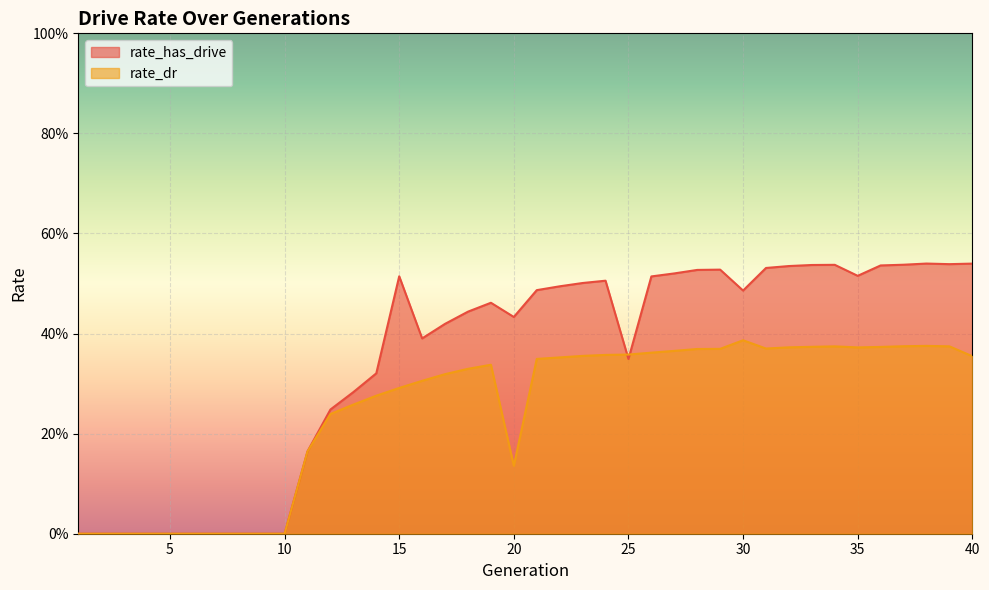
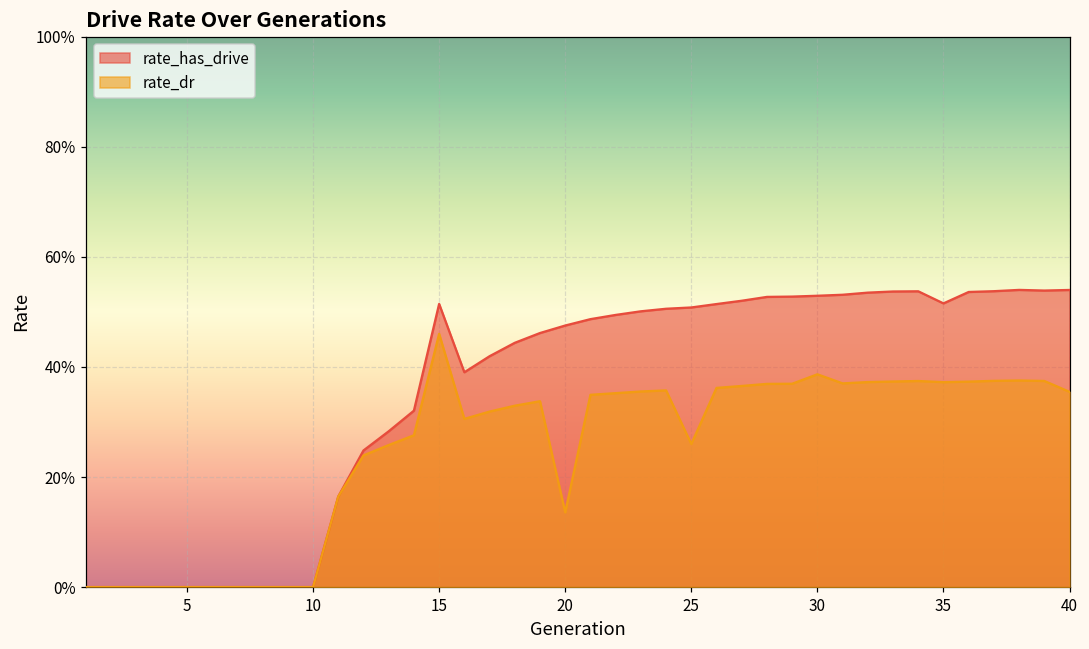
rate_dr, 15: 29% -> 46%
rate_has_drive, 20: 43% -> 48%
rate_has_drive, 25: 35% -> 51%
rate_dr, 25: 36% -> 26%
rate_has_drive, 30: 49% -> 53%
